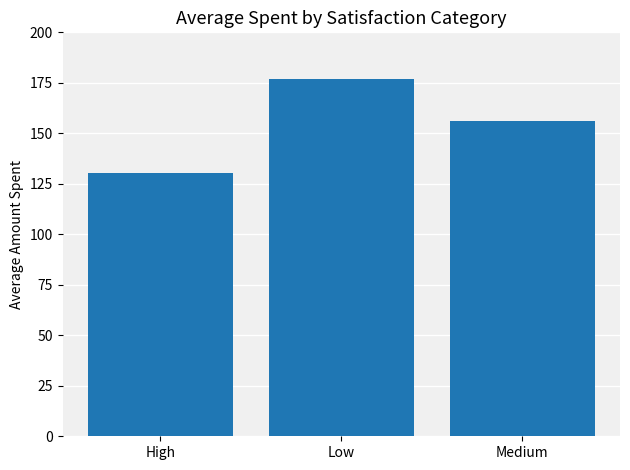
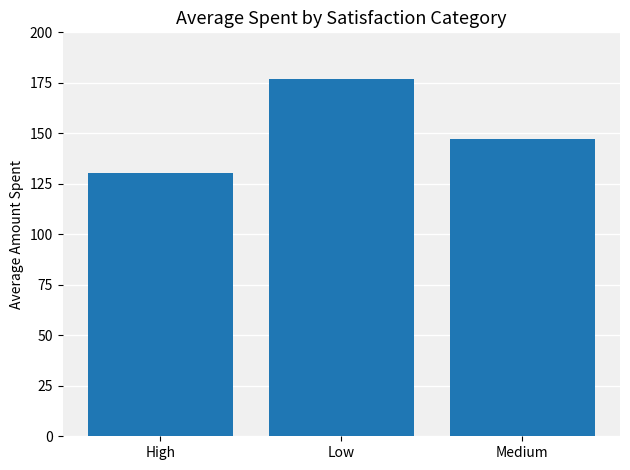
Medium: 156 -> 147
